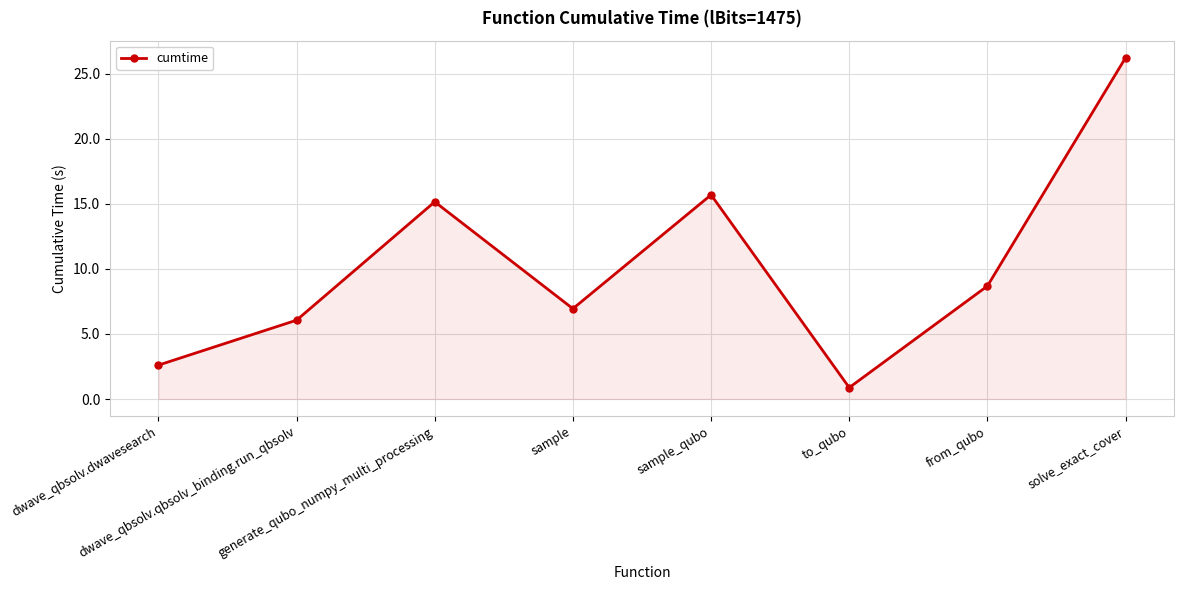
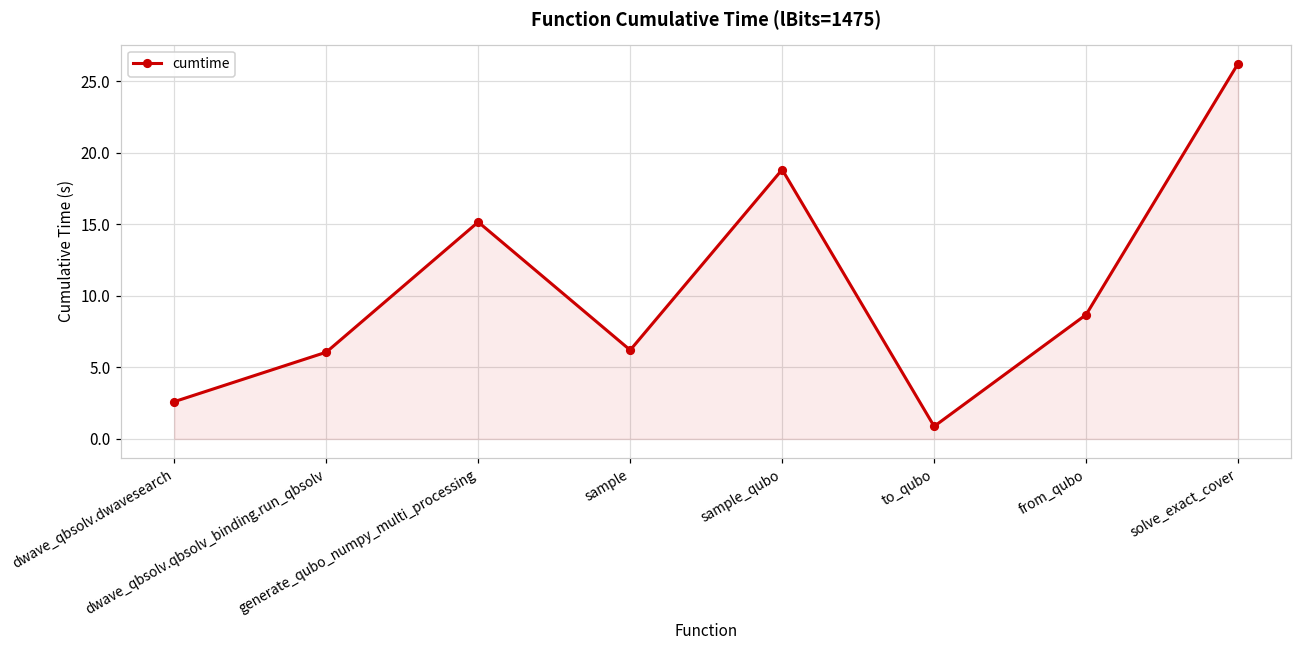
sample: 6.9 -> 6.2
sample_qubo: 15.7 -> 18.8
